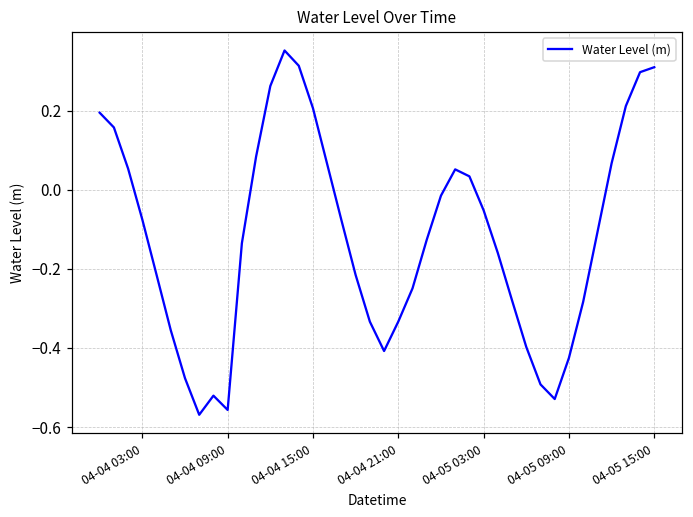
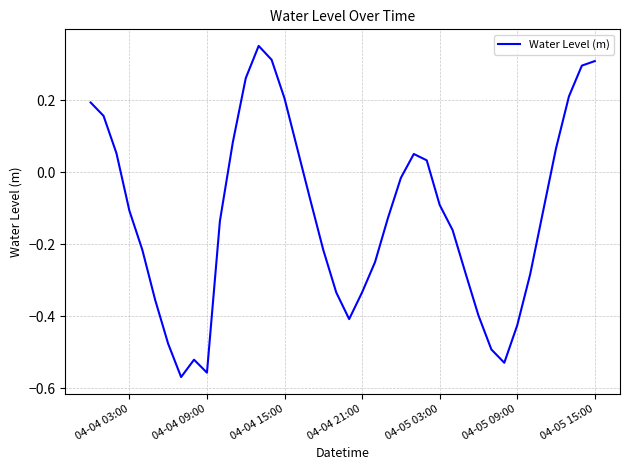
04-04 03:00: -0.08 -> -0.11
04-05 03:00: -0.05 -> -0.09
